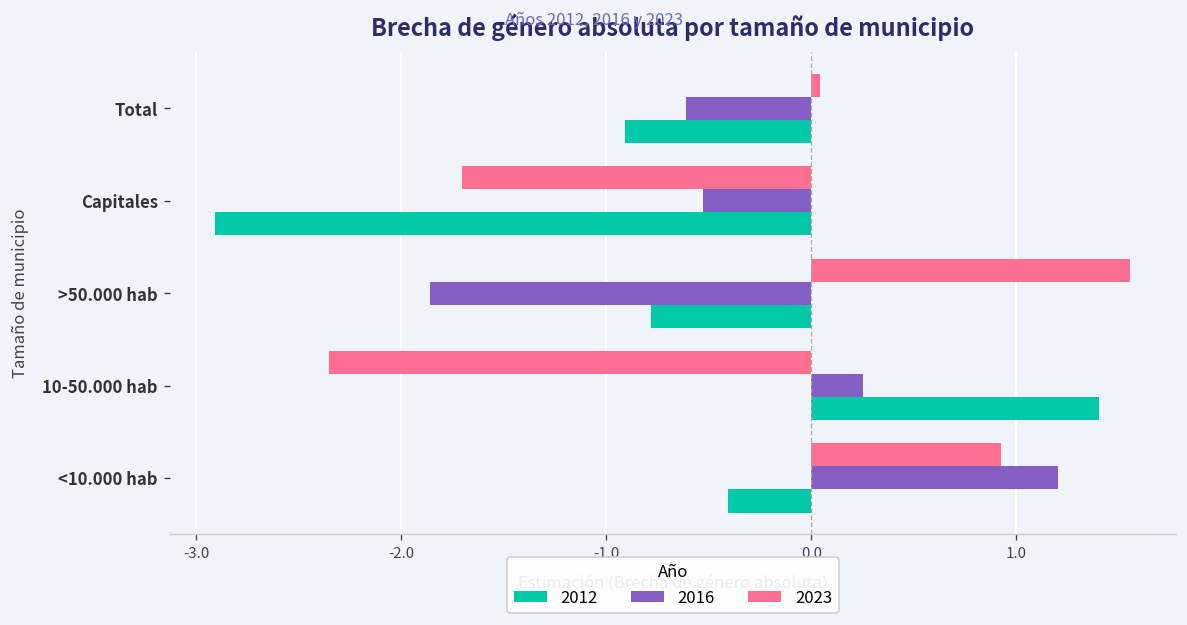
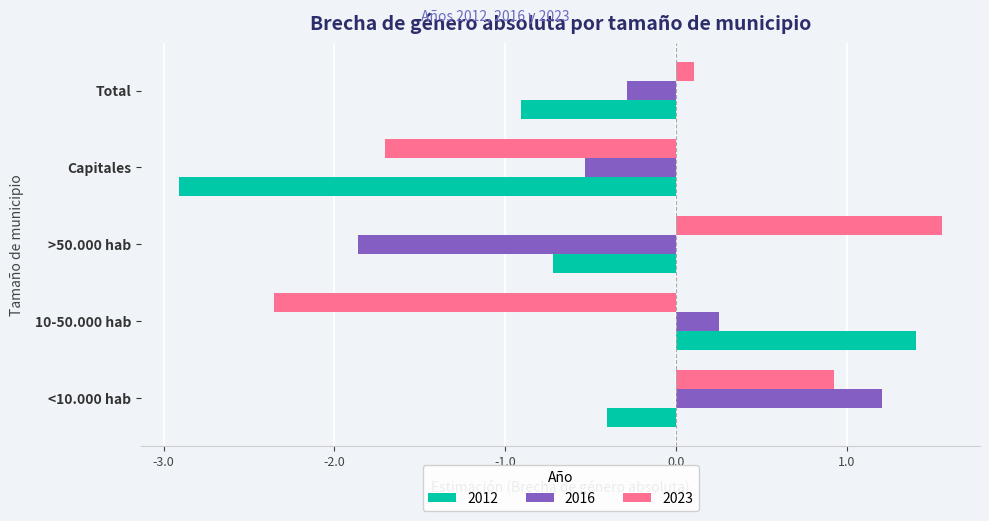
2023, Total: 0.04 -> 0.10
2016, Total: -0.61 -> -0.29
2012, >50.000 hab: -0.78 -> -0.72
